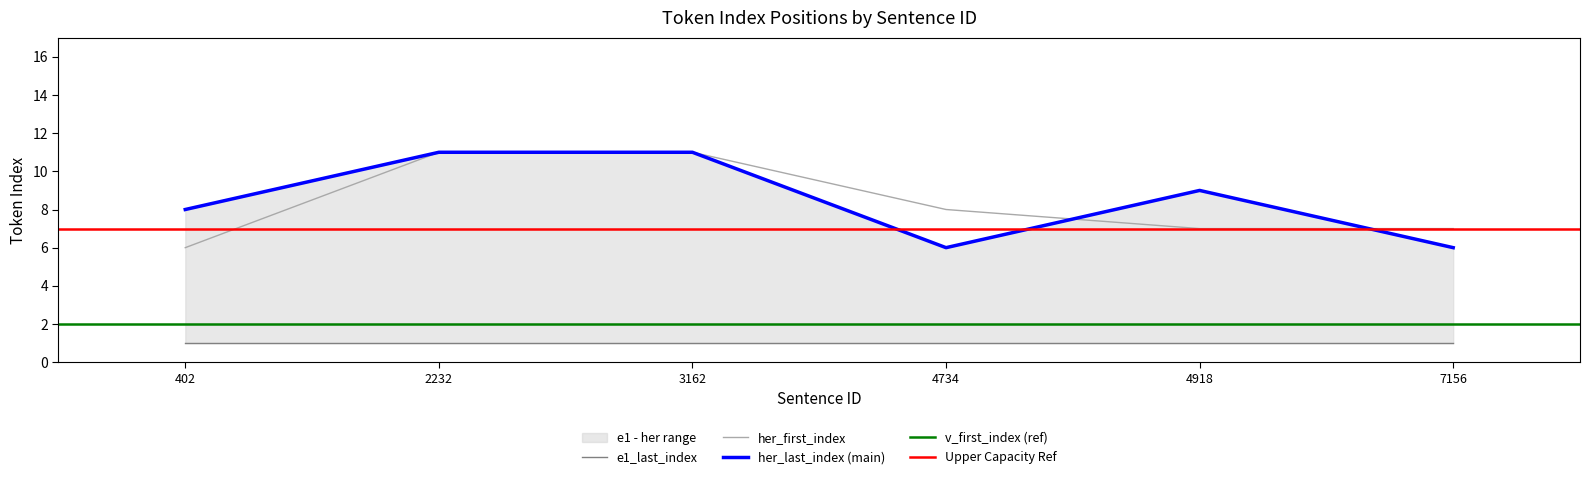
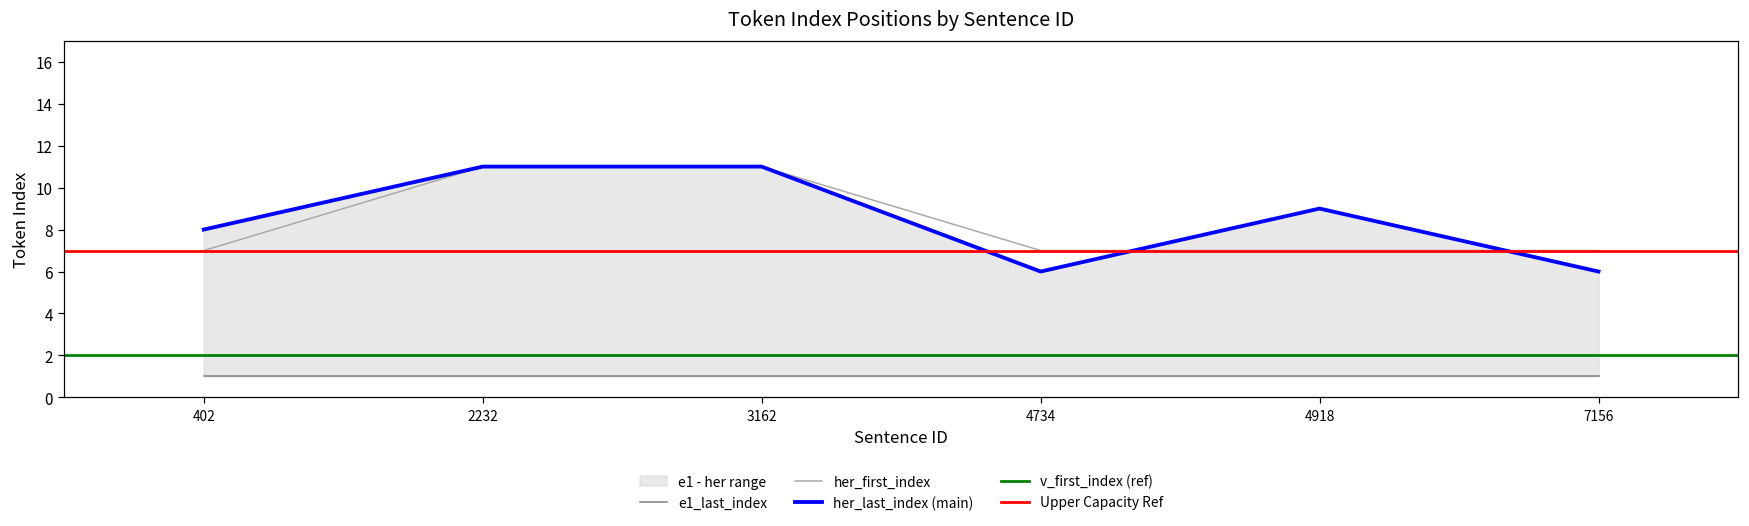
her_first_index, 402: 6 -> 7
her_first_index, 4734: 8 -> 7
